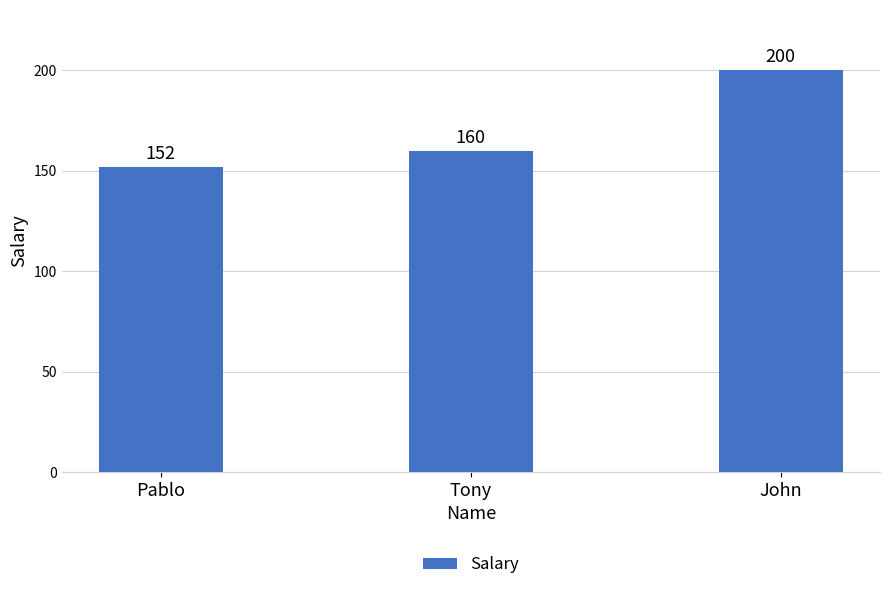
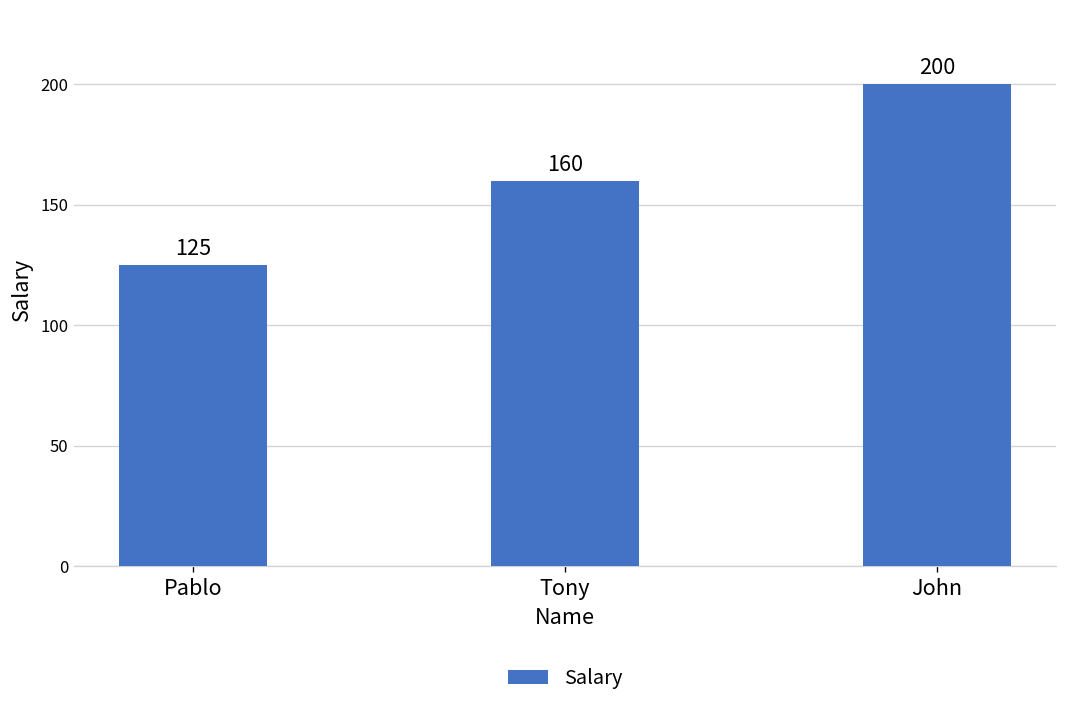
Pablo: 152 -> 125
